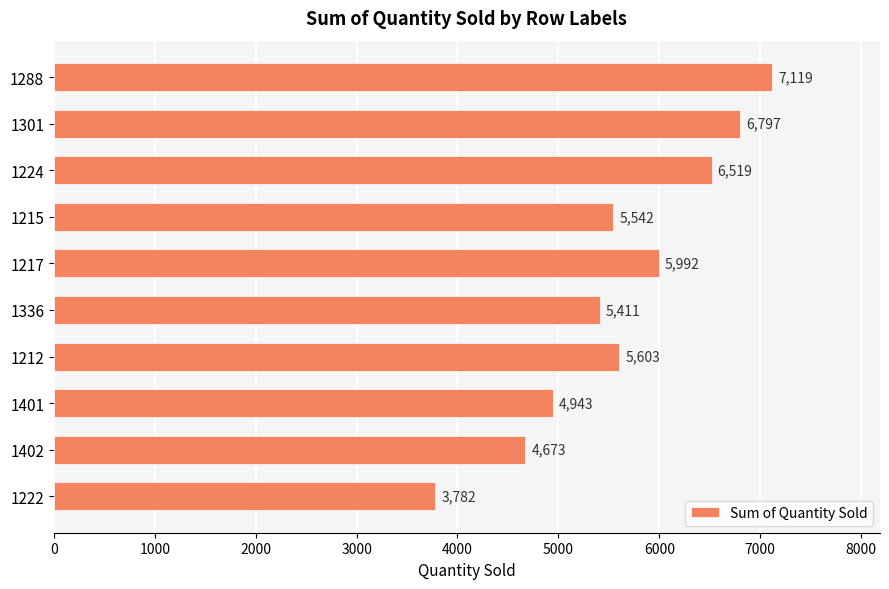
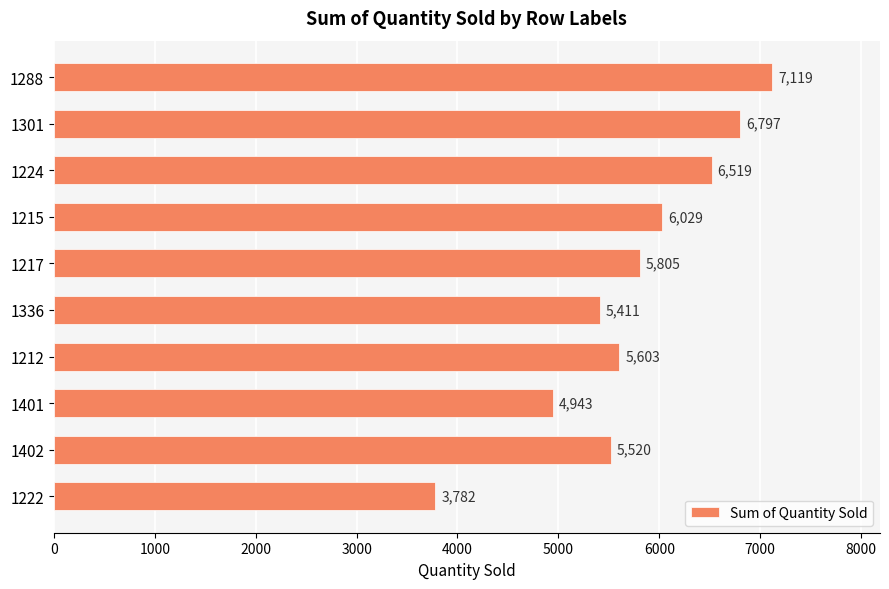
1215: 5,542 -> 6,029
1217: 5,992 -> 5,805
1402: 4,673 -> 5,520
